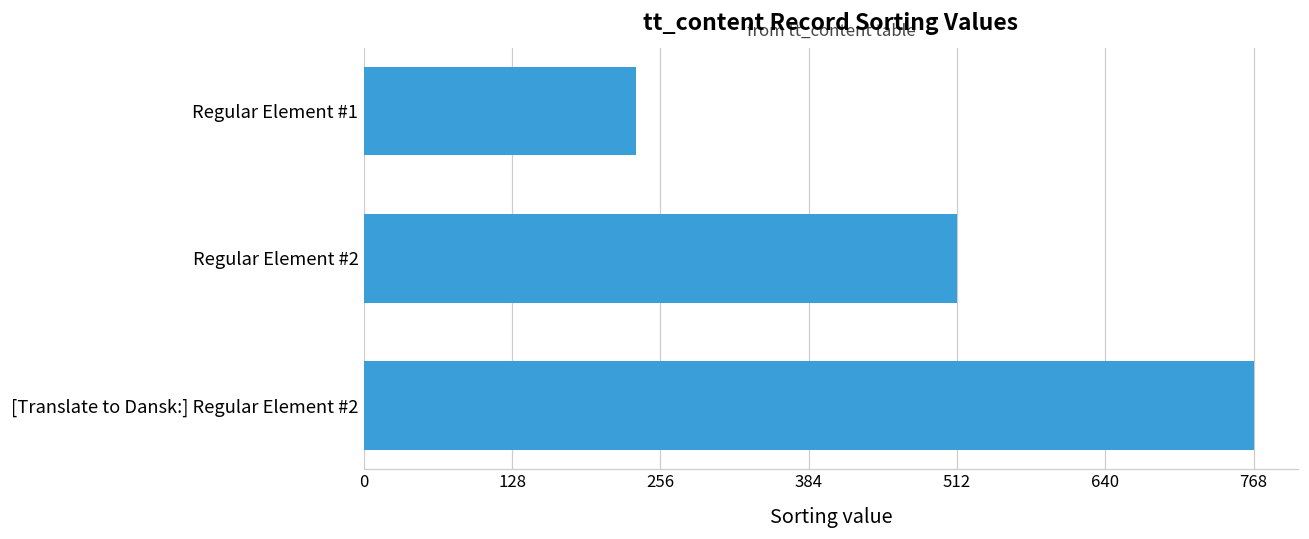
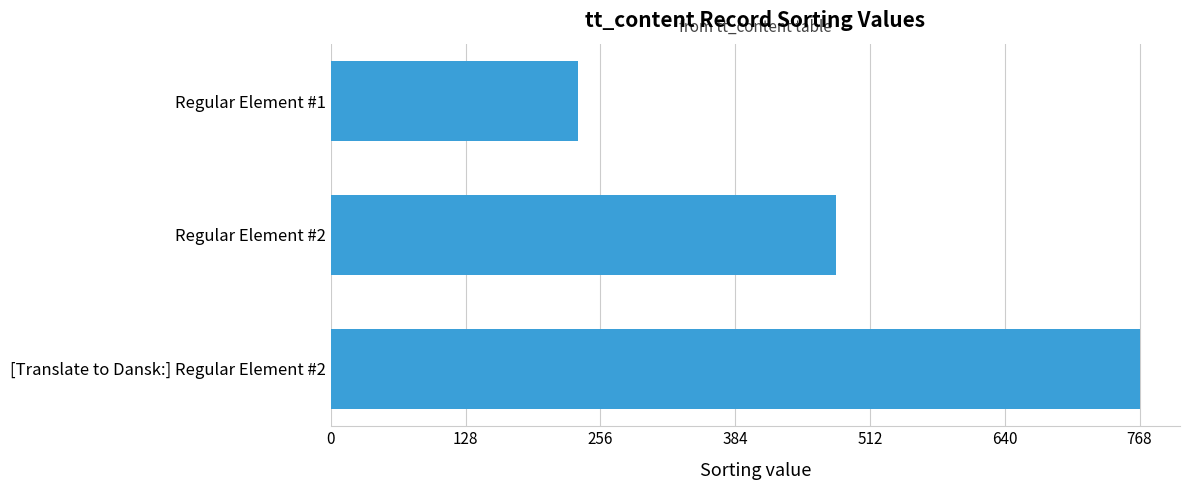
Regular Element #2: 512 -> 480
